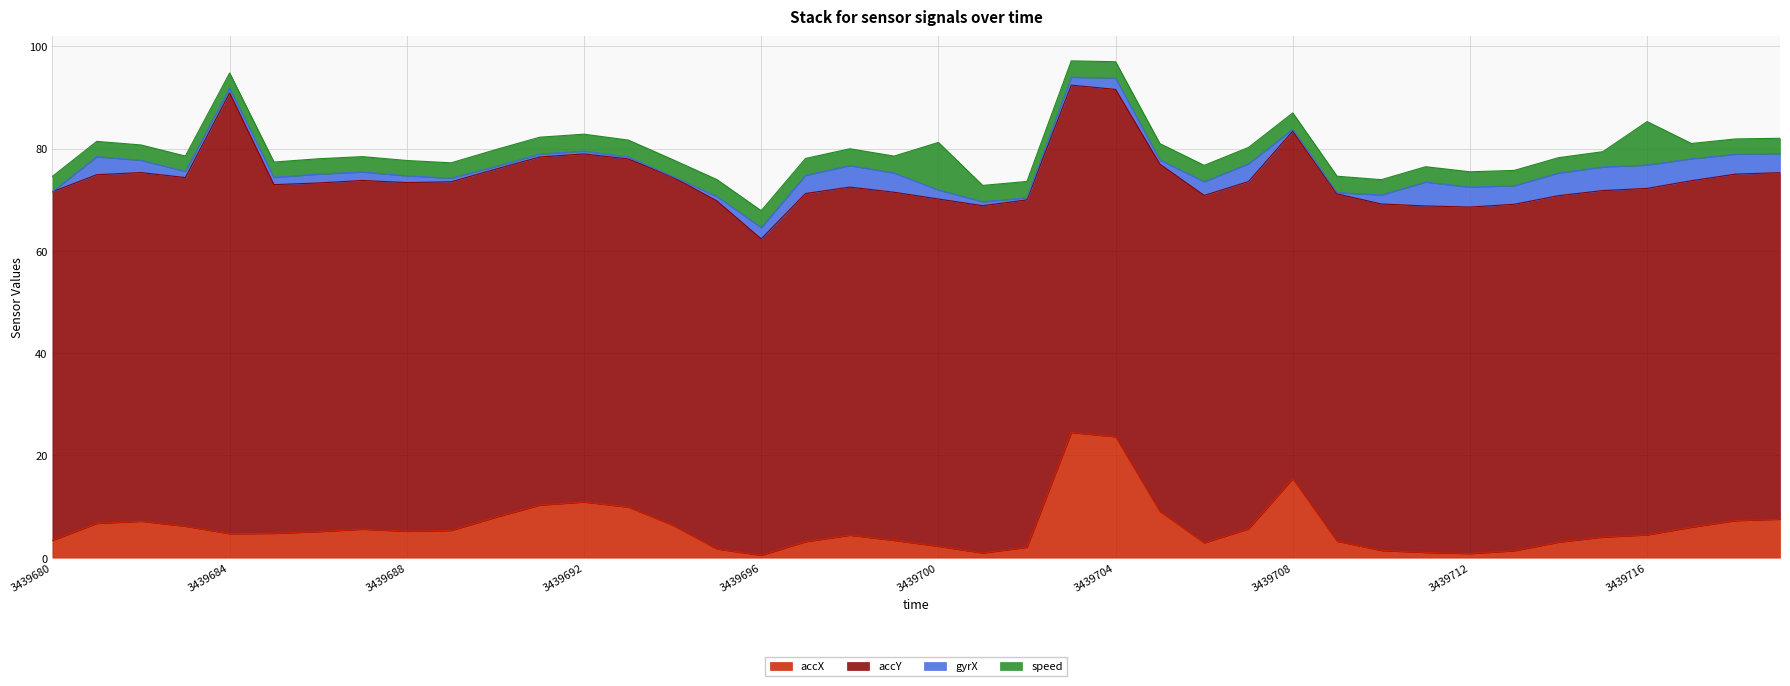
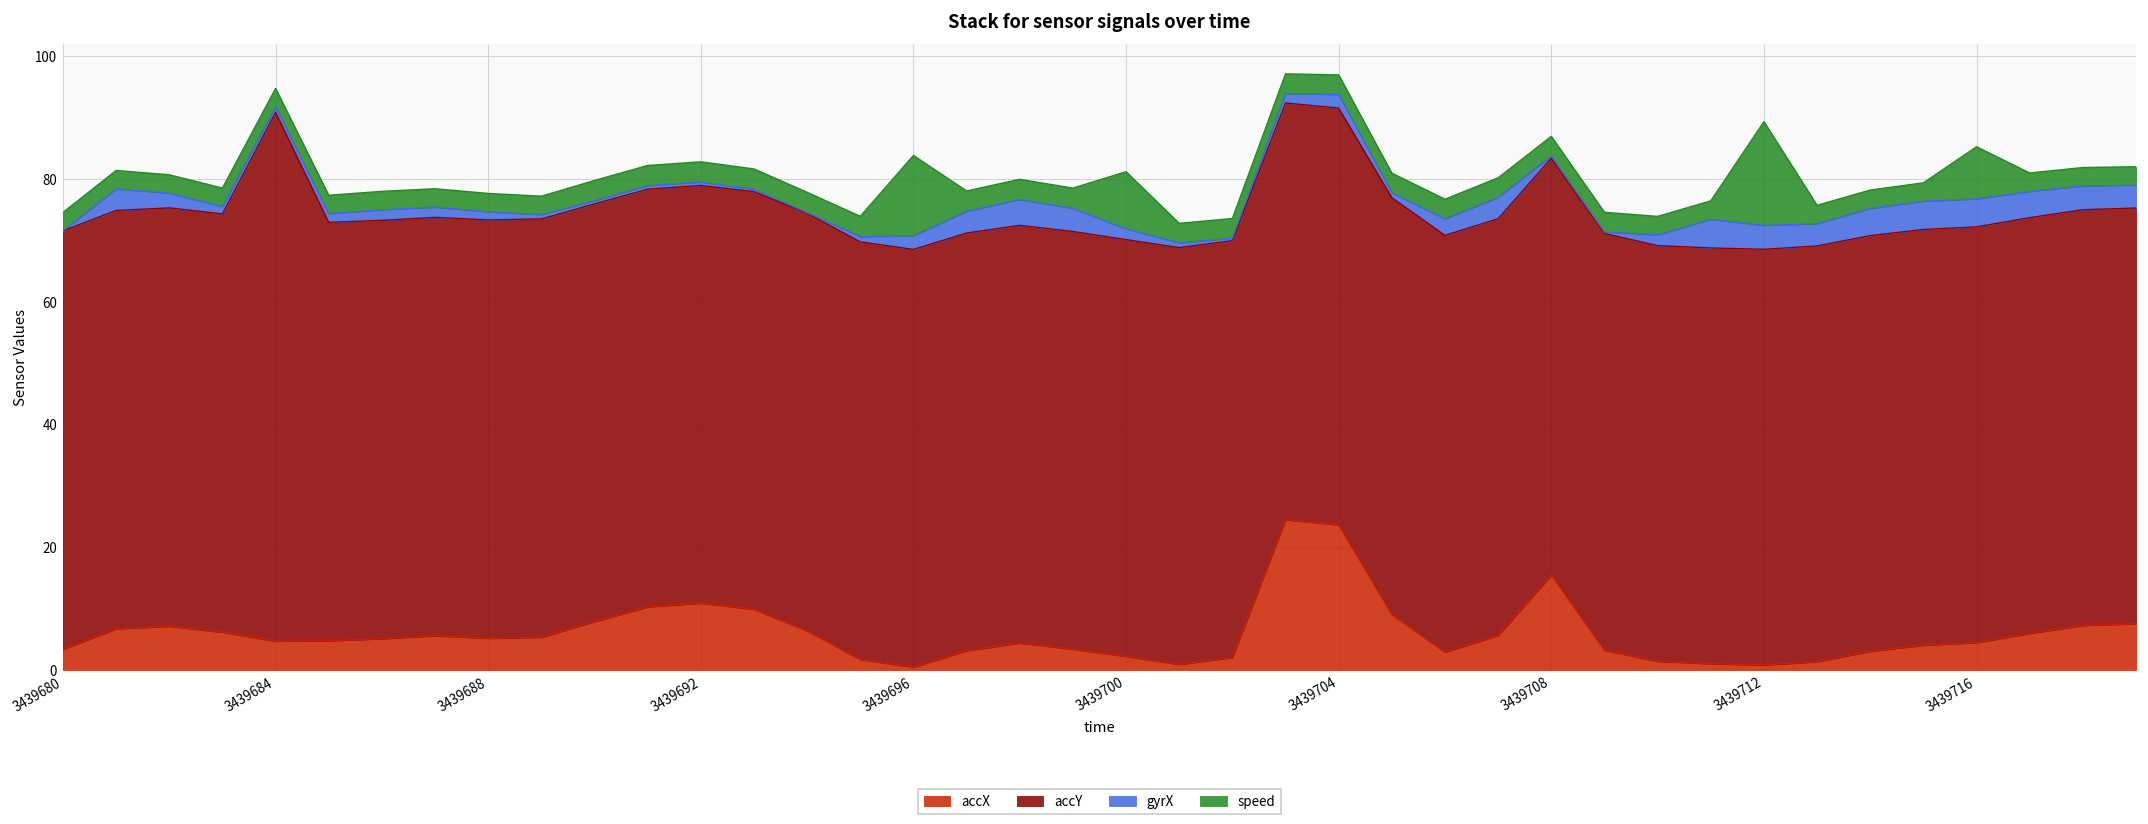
accY, 3439696: 62 -> 68
speed, 3439696: 3 -> 13
speed, 3439712: 3 -> 17
